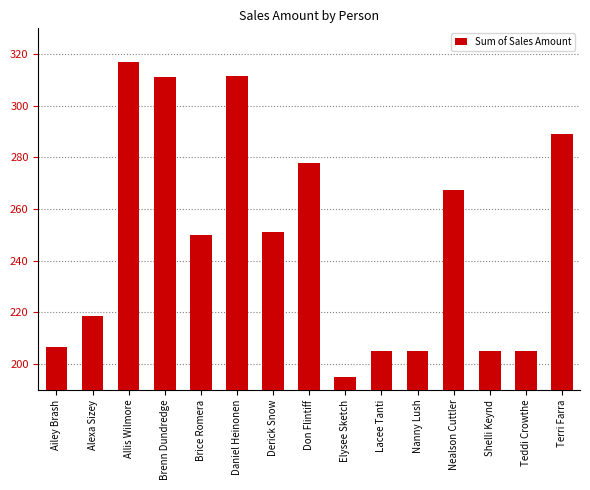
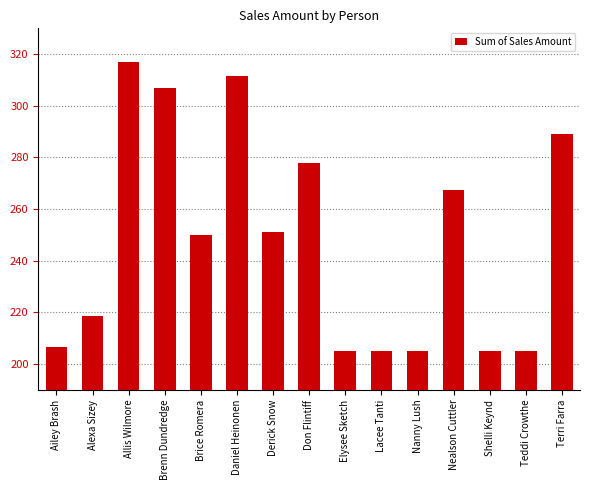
Brenn Dundredge: 311 -> 307
Elysee Sketch: 195 -> 205
